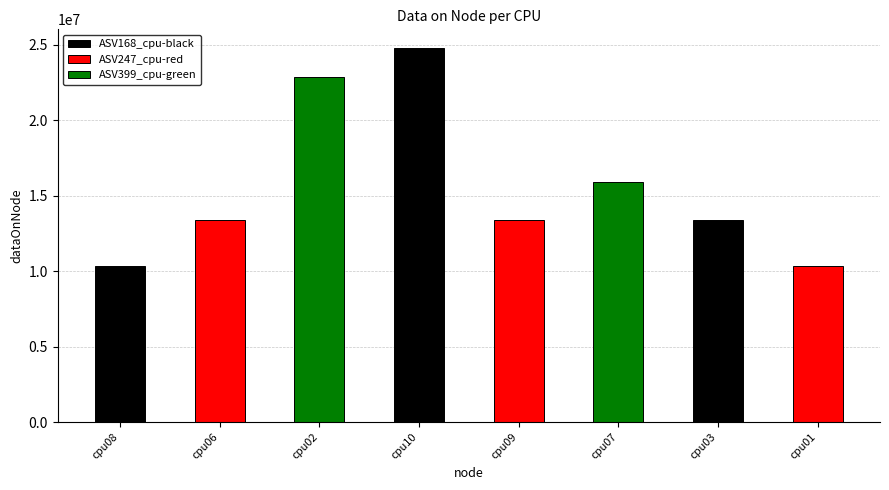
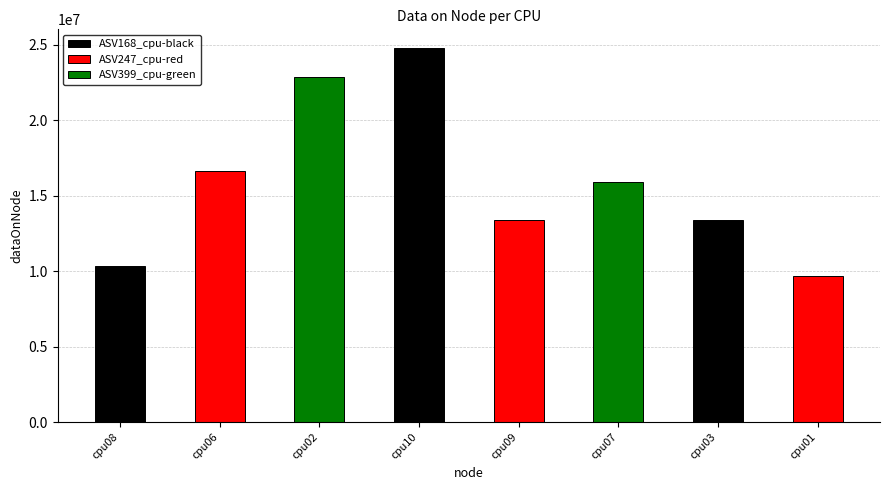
cpu06: 13400000 -> 16600000
cpu01: 10300000 -> 9700000
